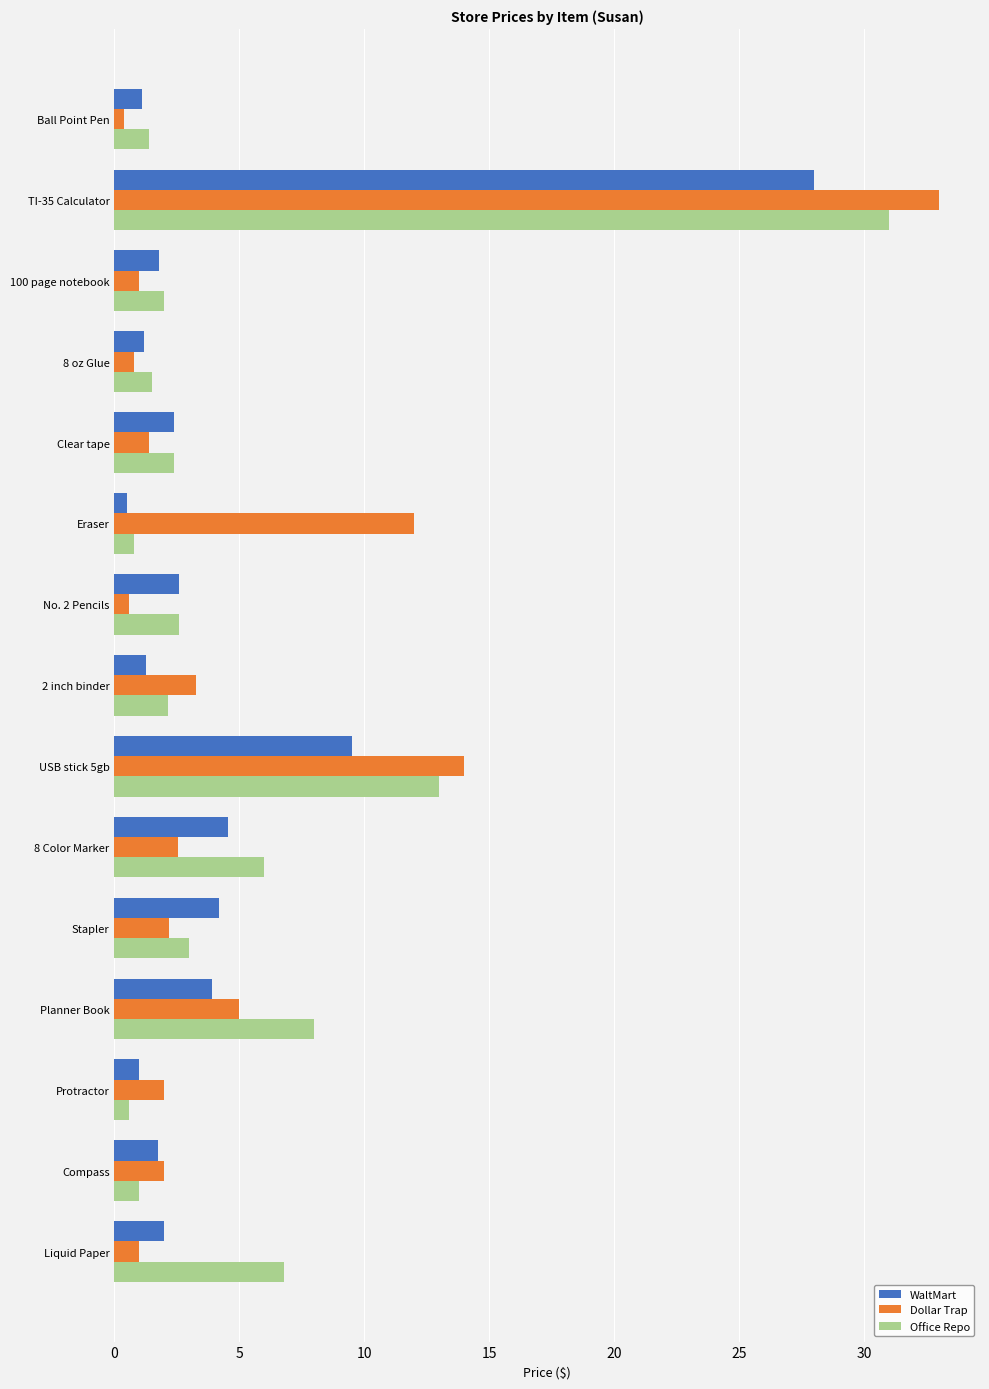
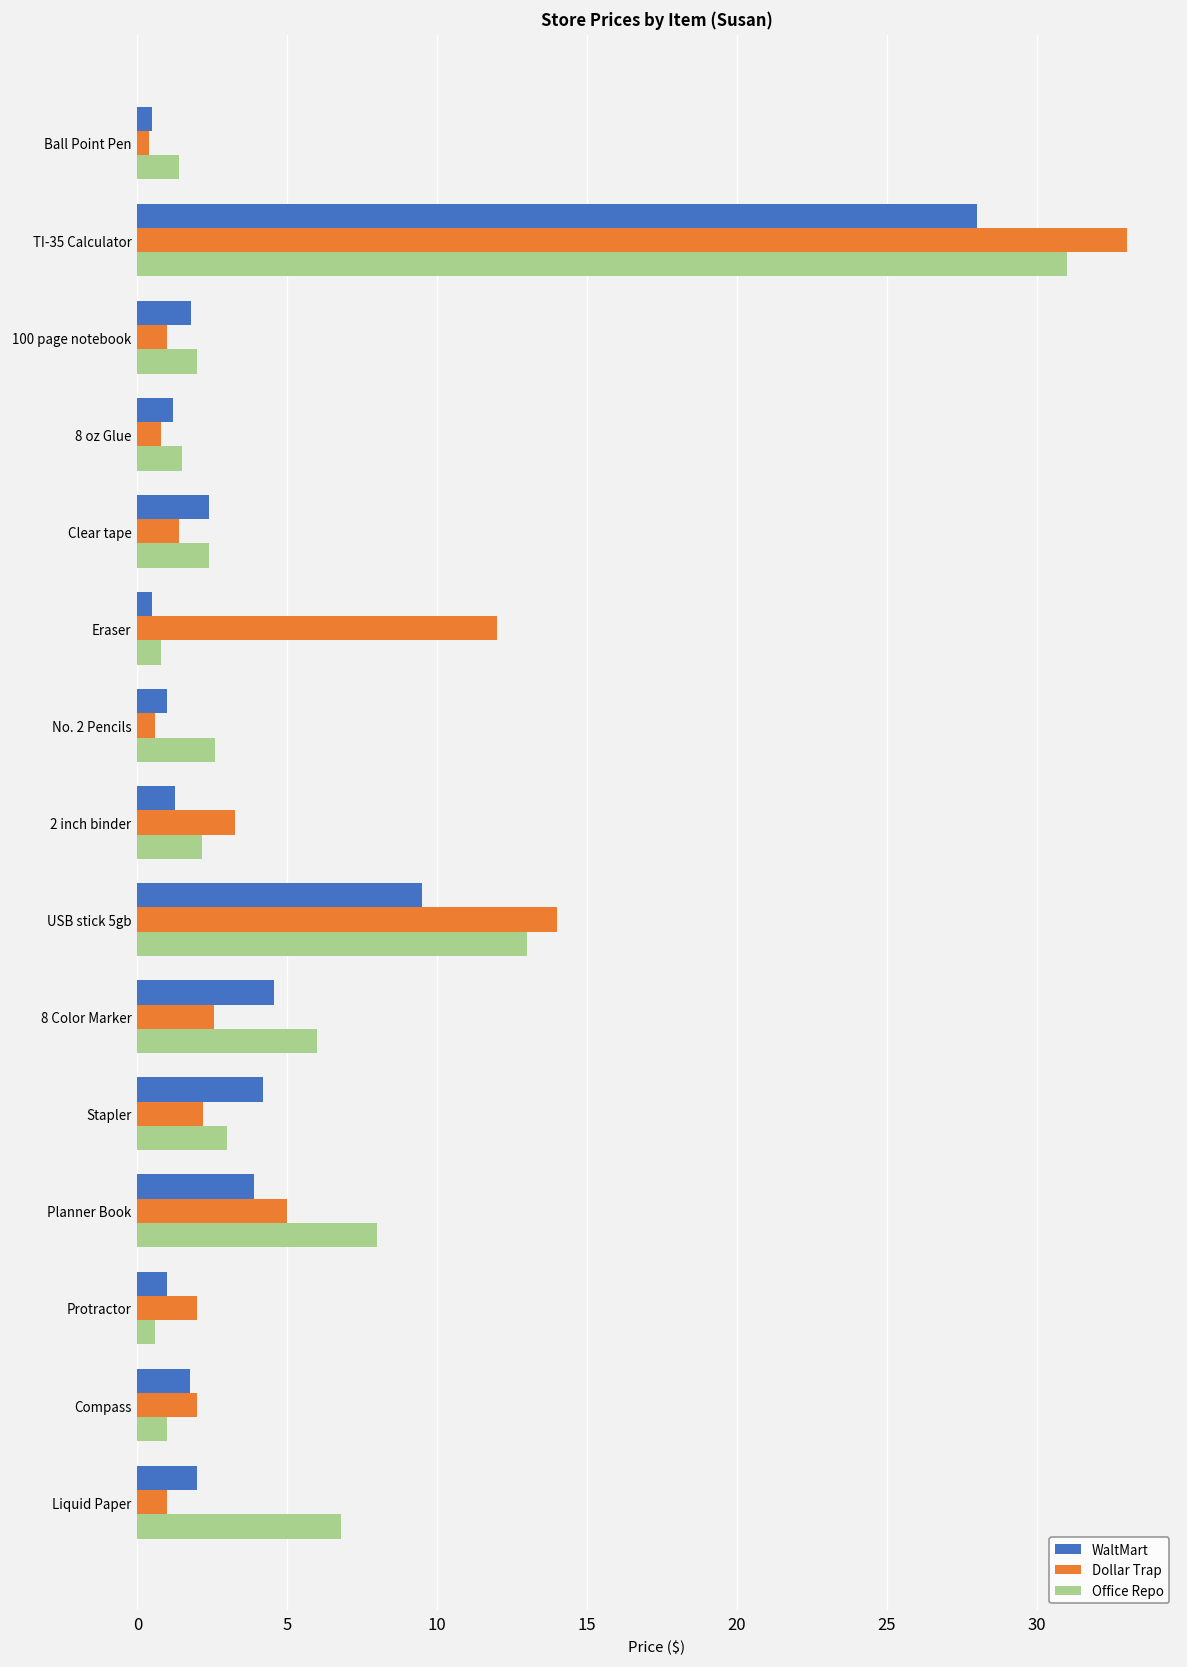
WaltMart, Ball Point Pen: 1.1 -> 0.5
WaltMart, No. 2 Pencils: 2.6 -> 1.0
